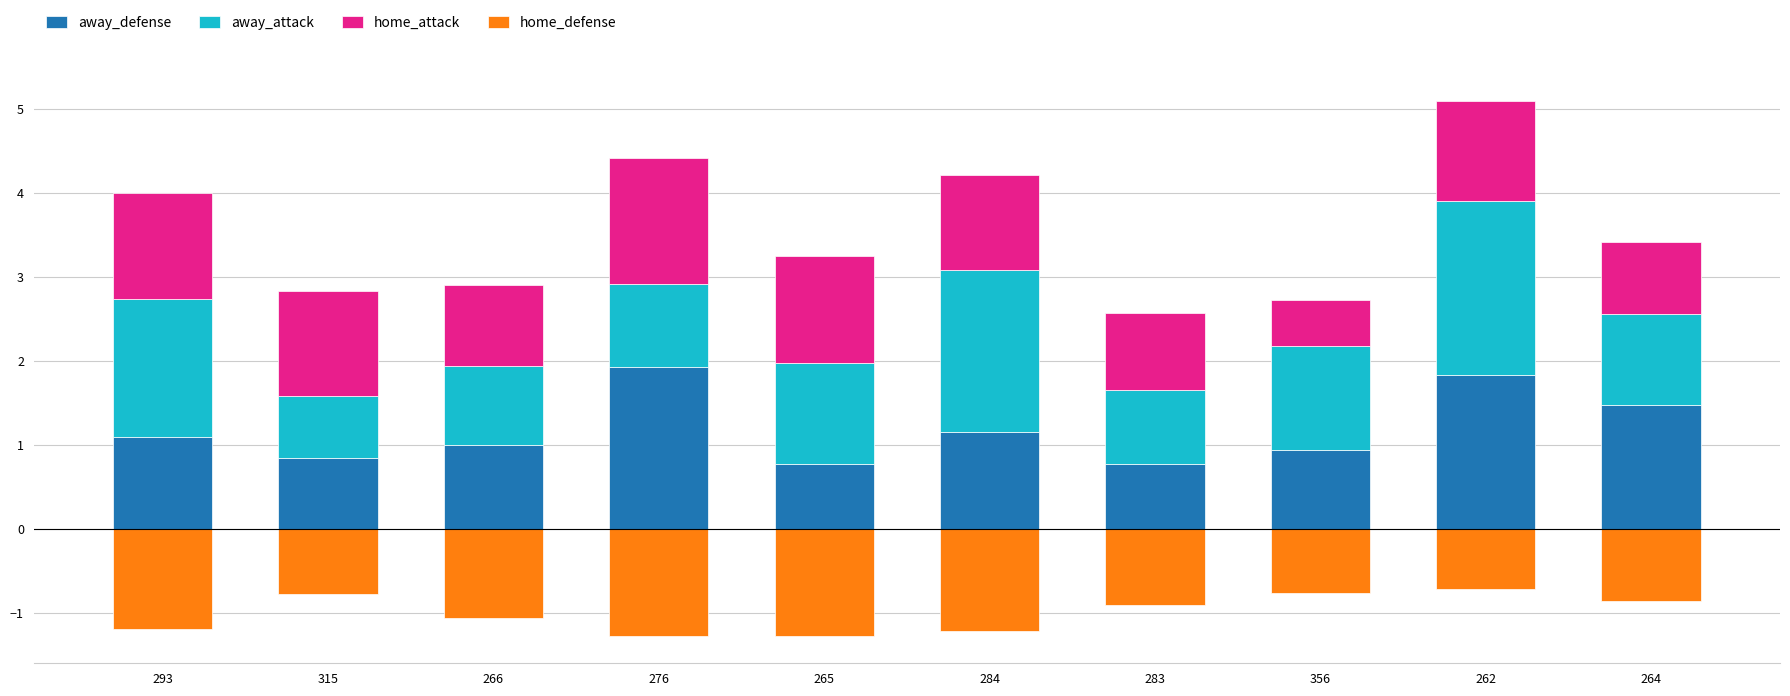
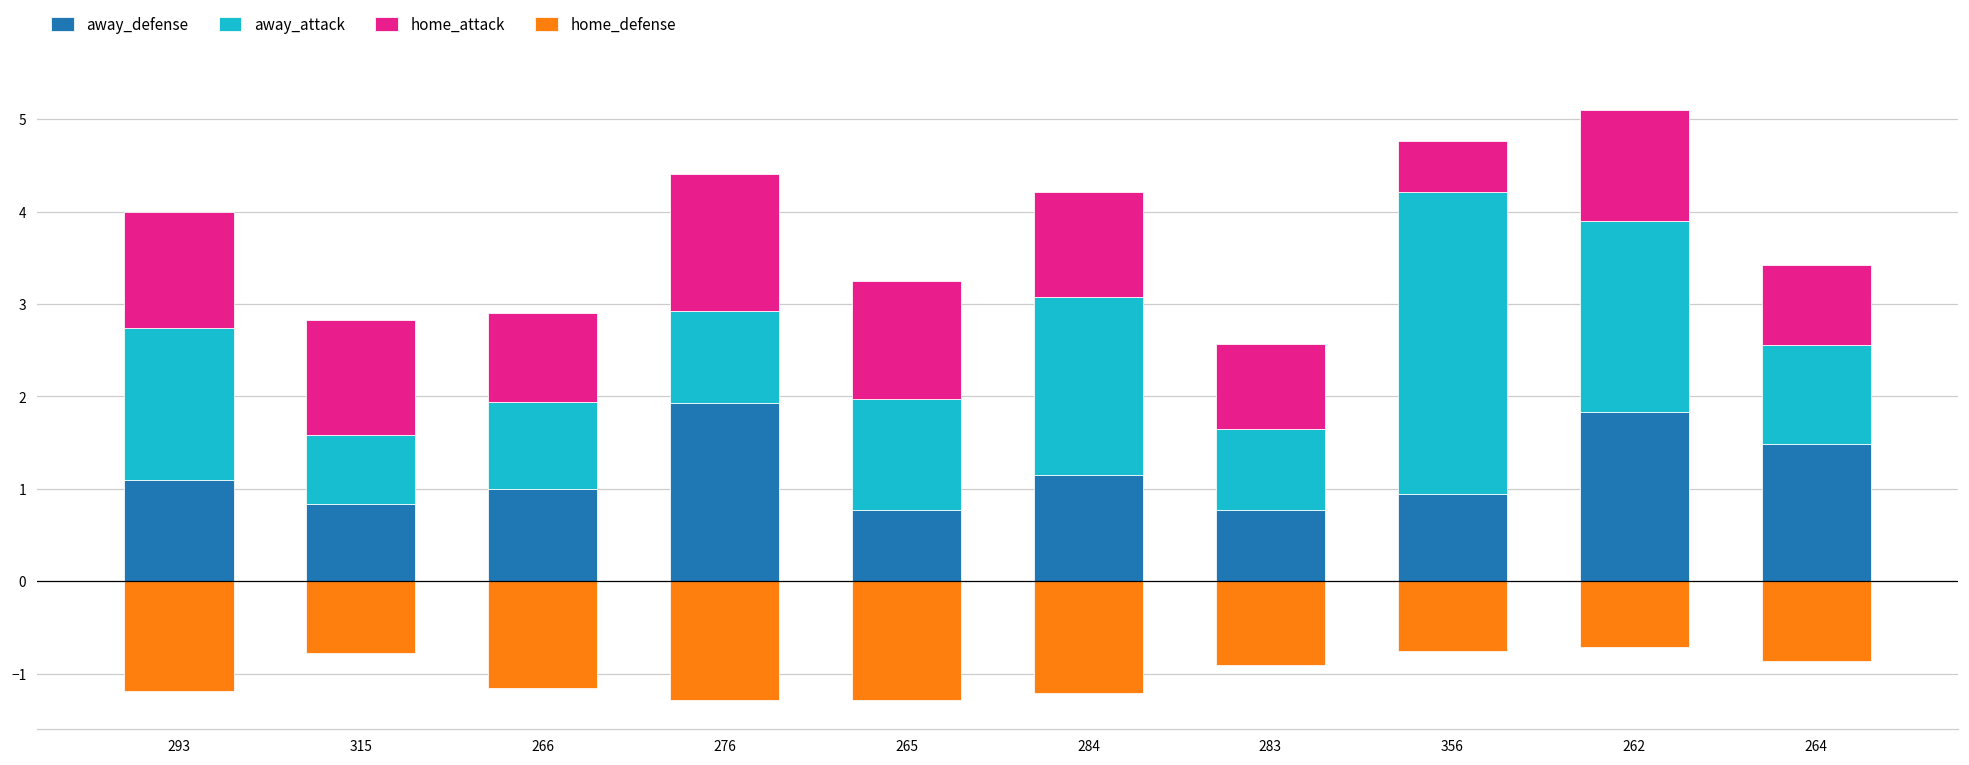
home_defense, 266: -1.1 -> -1.2
away_attack, 356: 1.2 -> 3.3
